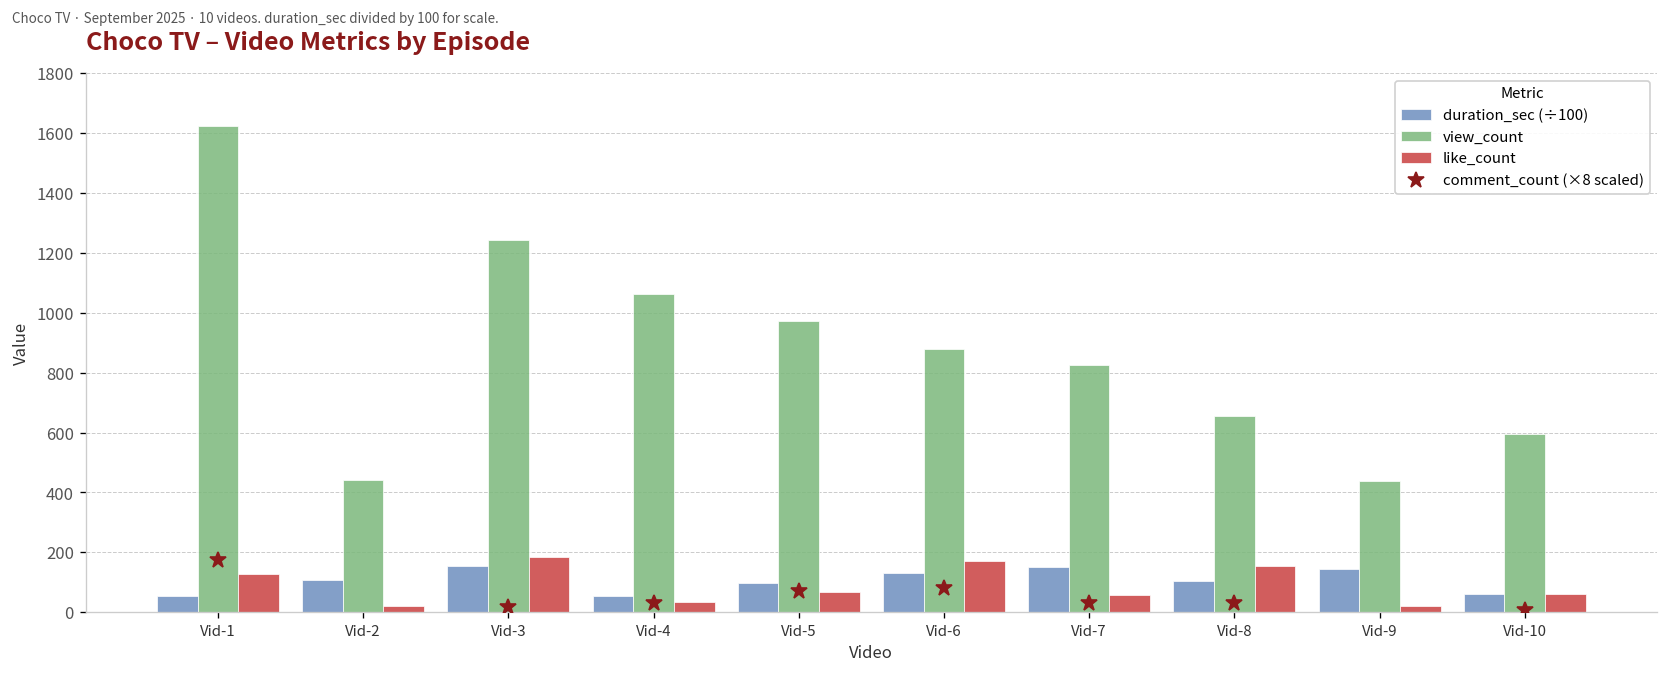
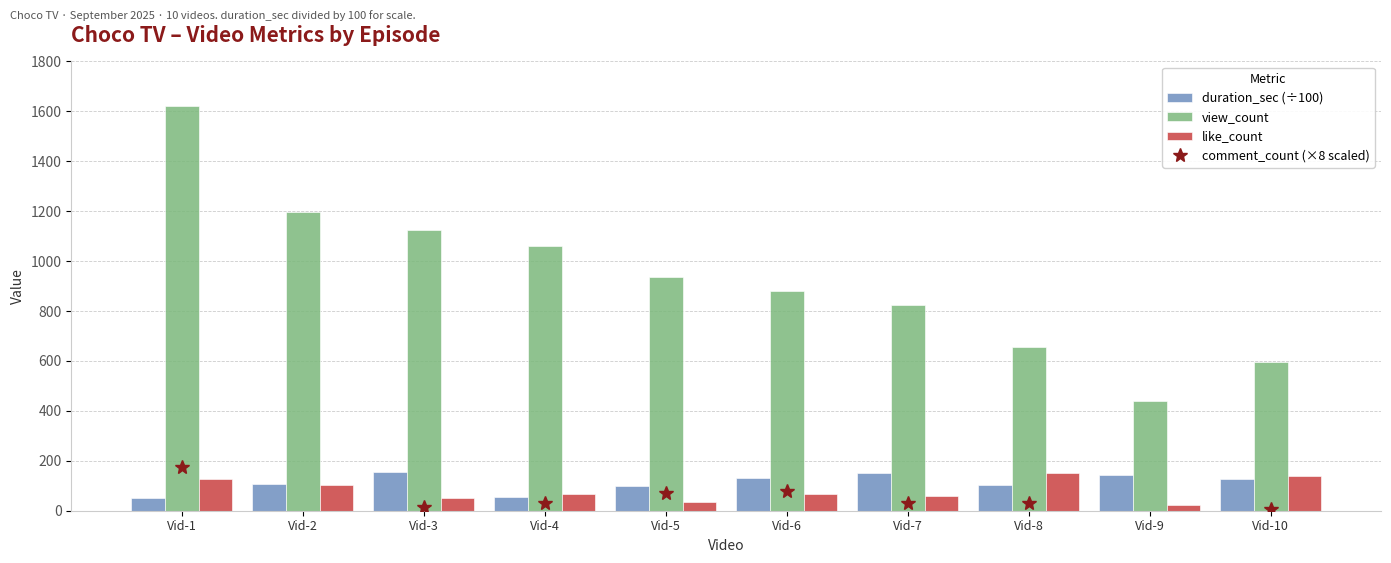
view_count, Vid-2: 440 -> 1200
like_count, Vid-2: 20 -> 110
view_count, Vid-3: 1240 -> 1120
like_count, Vid-3: 190 -> 50
like_count, Vid-4: 30 -> 70
view_count, Vid-5: 970 -> 940
like_count, Vid-5: 70 -> 40
like_count, Vid-6: 170 -> 70
duration_sec (÷100), Vid-10: 60 -> 130
like_count, Vid-10: 60 -> 140
